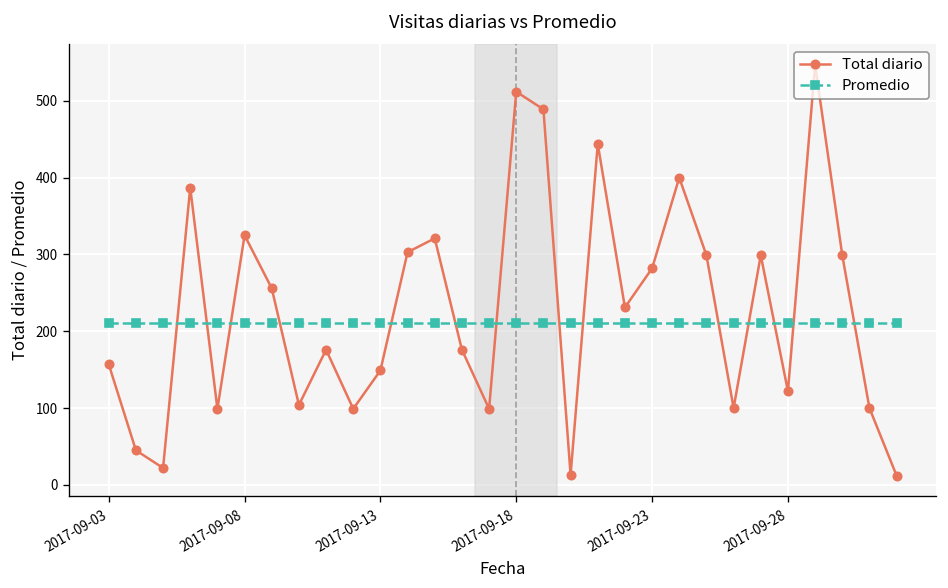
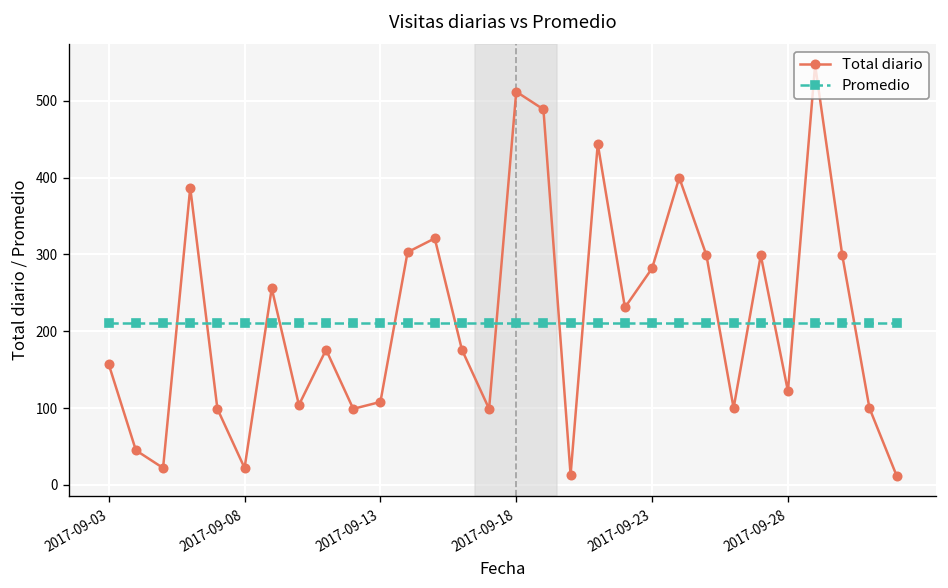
Total diario, 2017-09-08: 330 -> 20
Total diario, 2017-09-13: 150 -> 110
